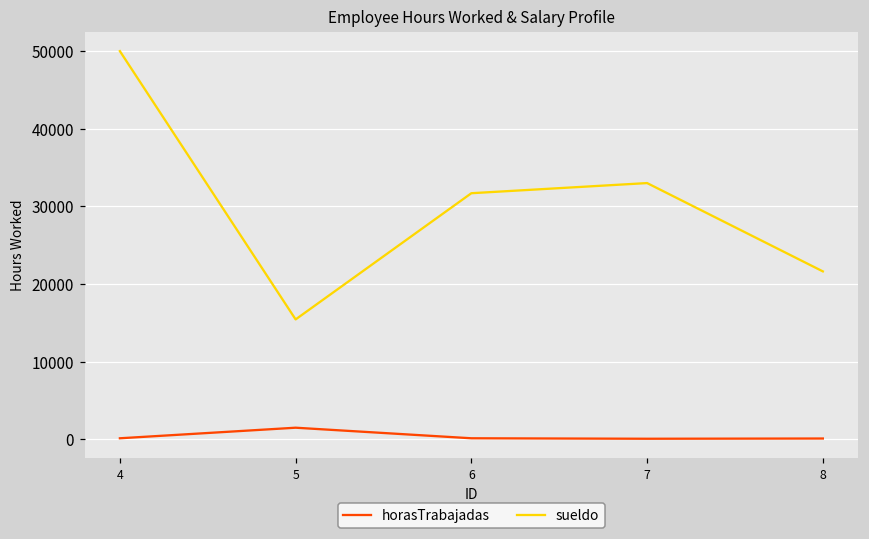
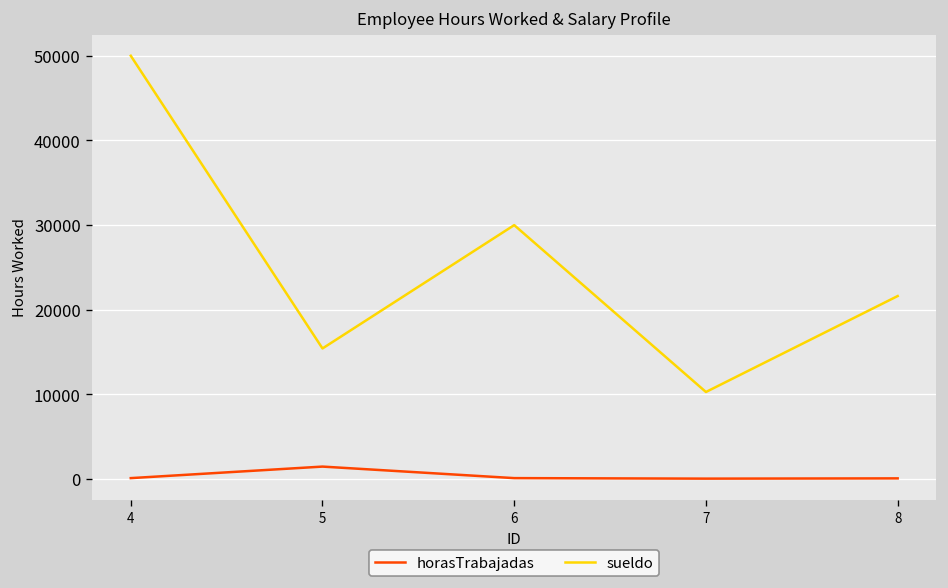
sueldo, 6: 32000 -> 30000
sueldo, 7: 33000 -> 10000
